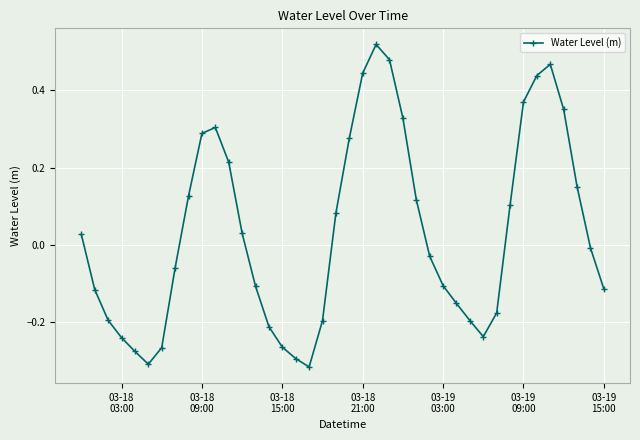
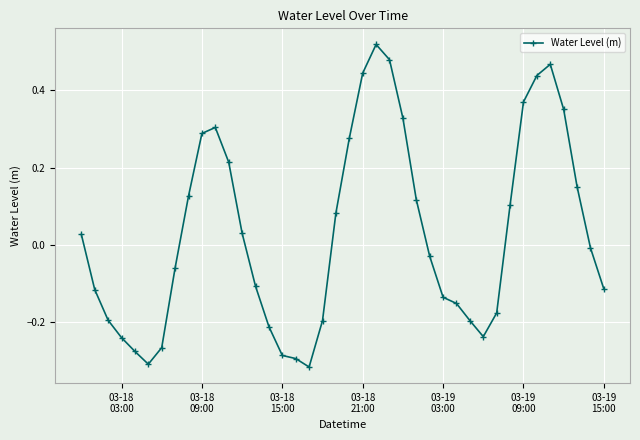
03-18 15:00: -0.27 -> -0.29
03-19 03:00: -0.11 -> -0.14
